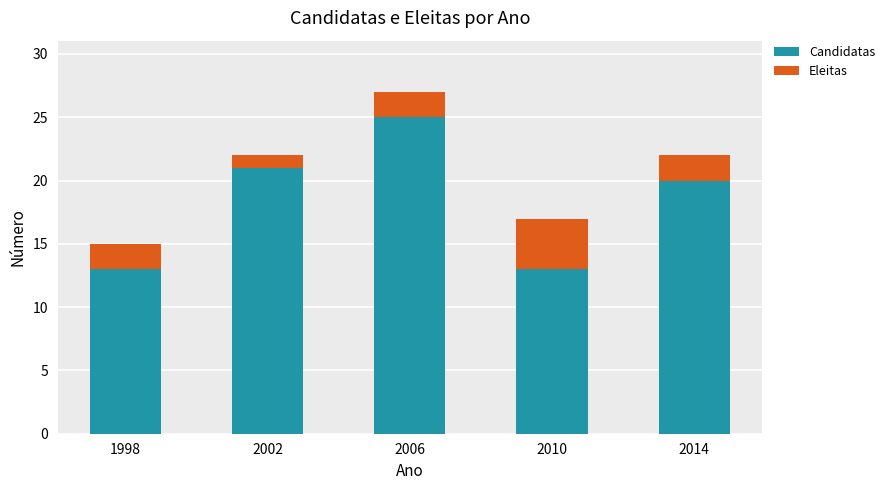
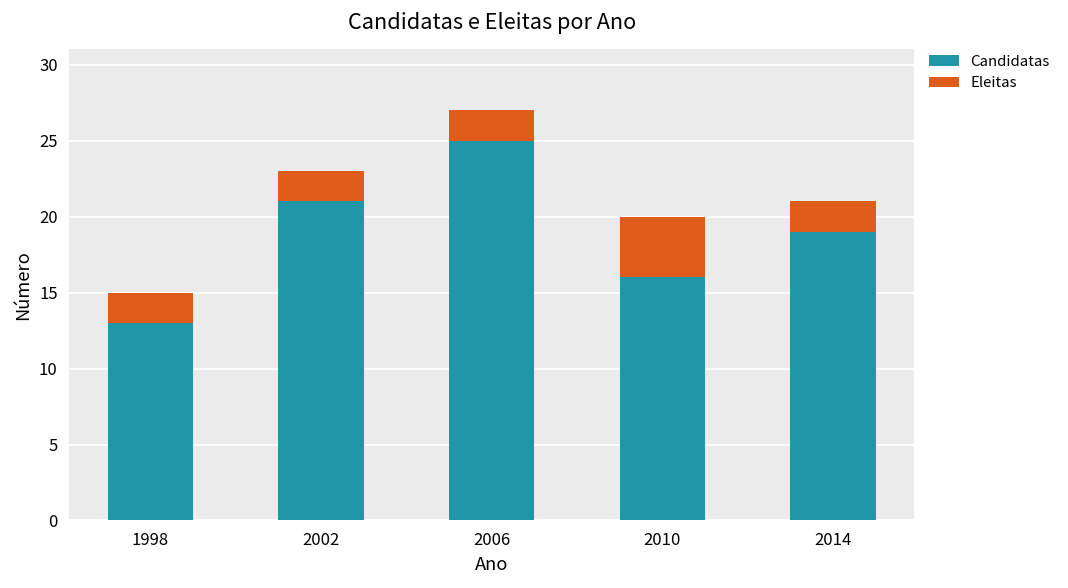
Eleitas, 2002: 1 -> 2
Candidatas, 2010: 13 -> 16
Candidatas, 2014: 20 -> 19
